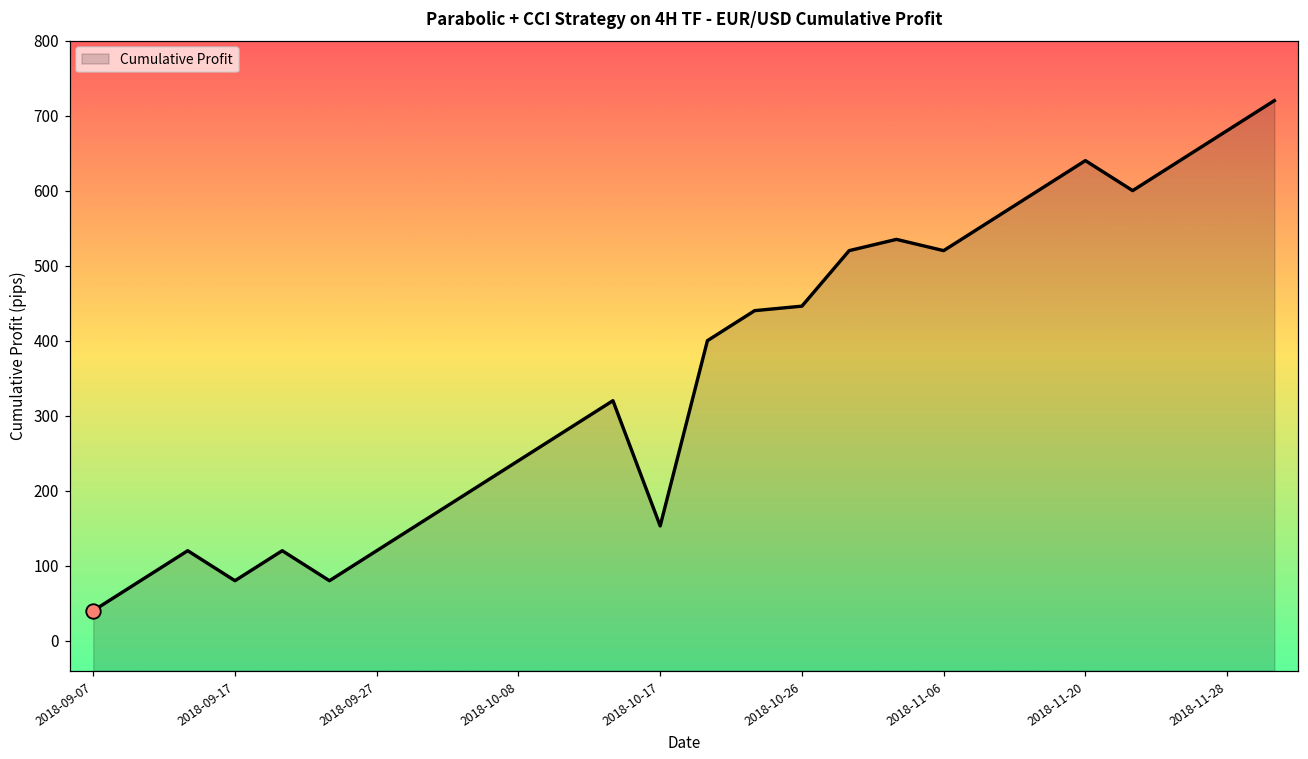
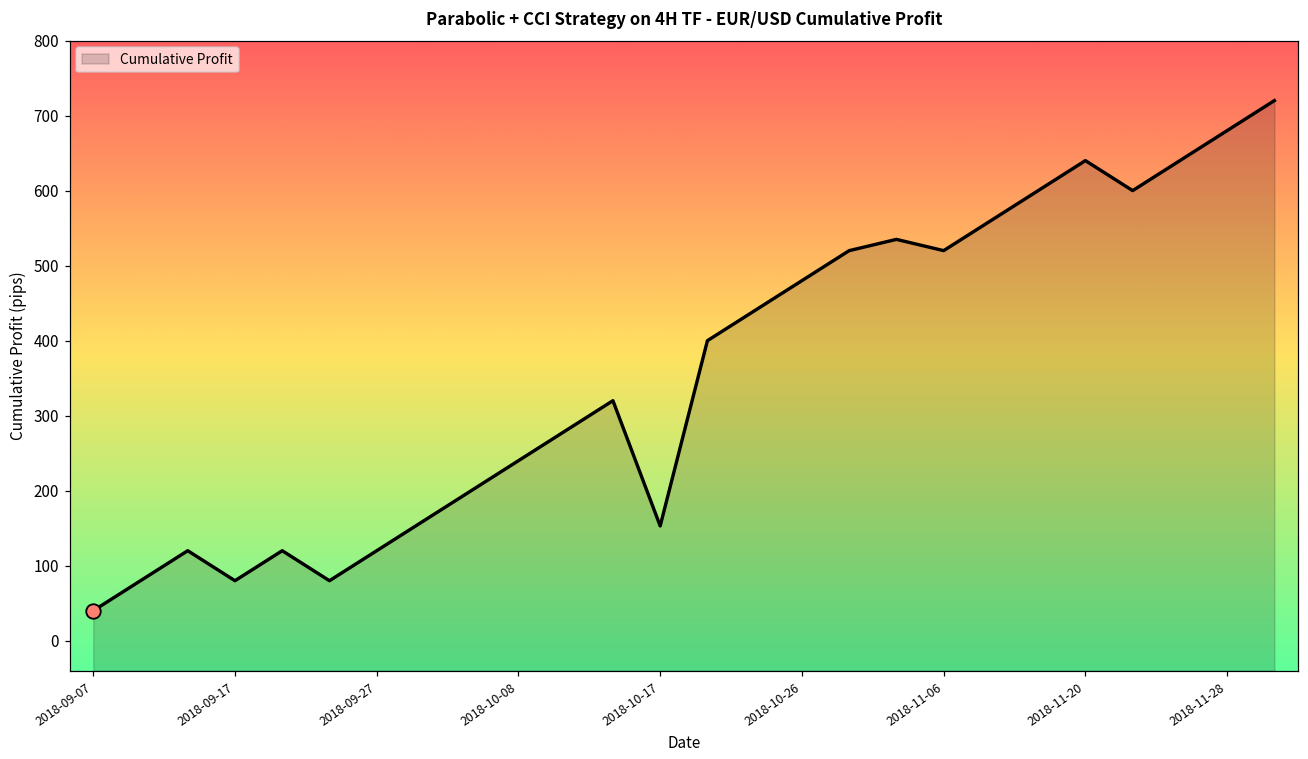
Cumulative Profit, 2018-10-26: 450 -> 480
